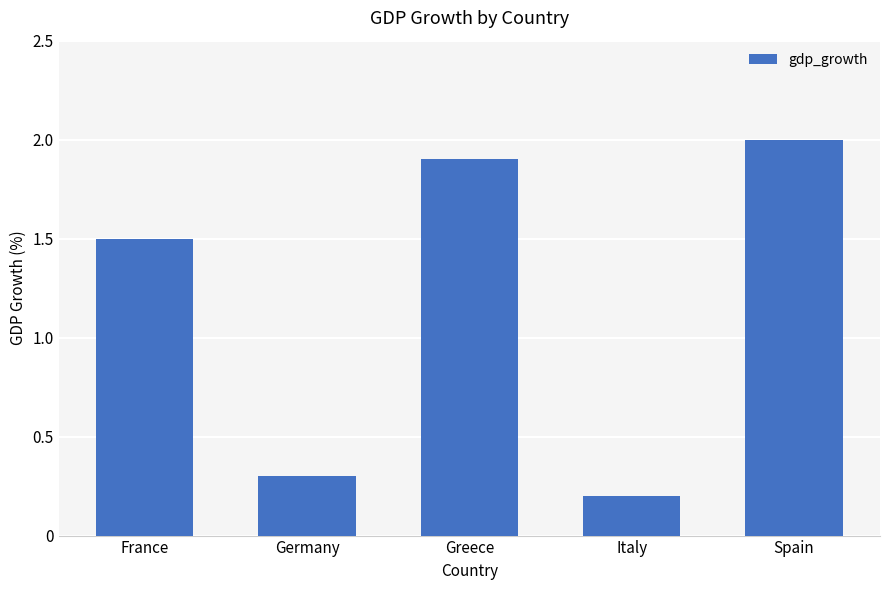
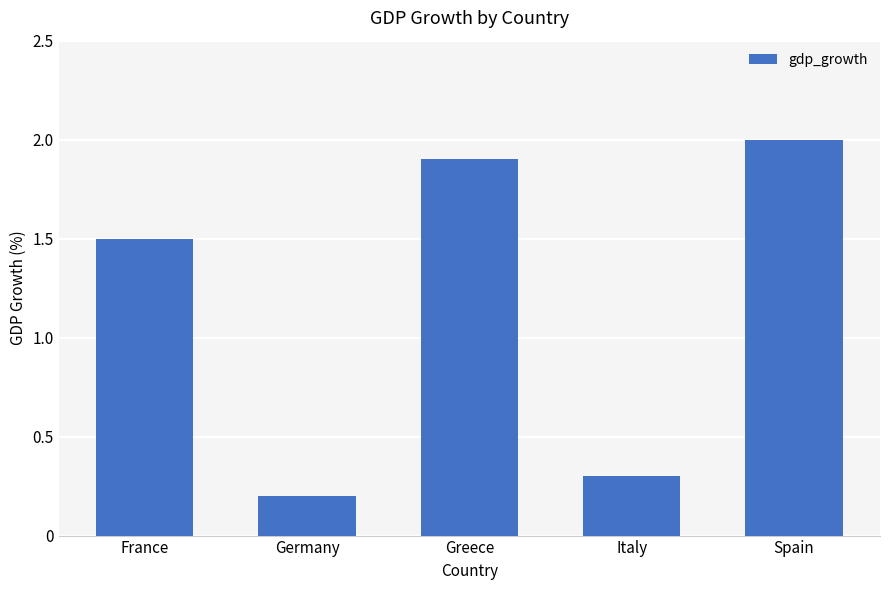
Germany: 0.3 -> 0.2
Italy: 0.2 -> 0.3
